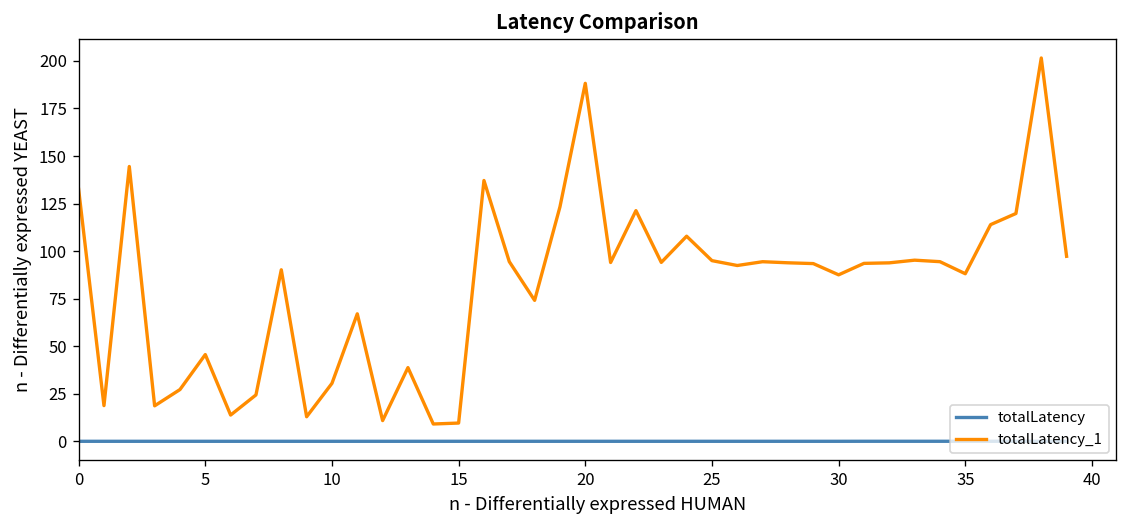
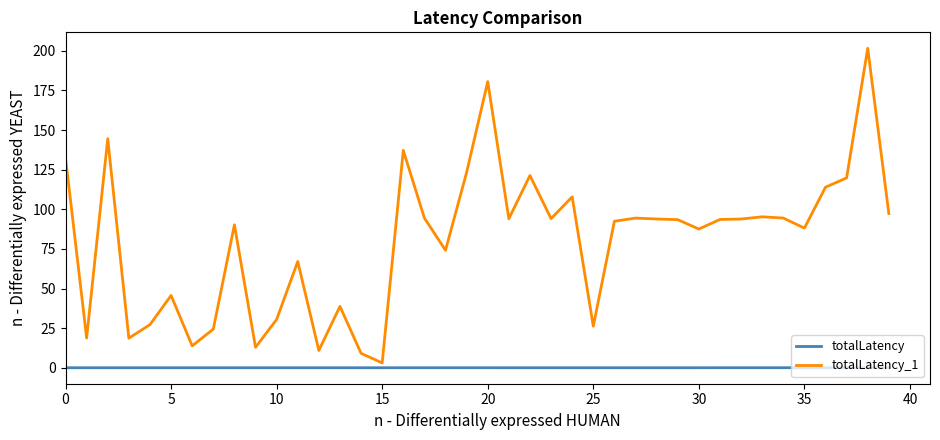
totalLatency_1, 15: 10 -> 3
totalLatency_1, 20: 188 -> 181
totalLatency_1, 25: 95 -> 26
